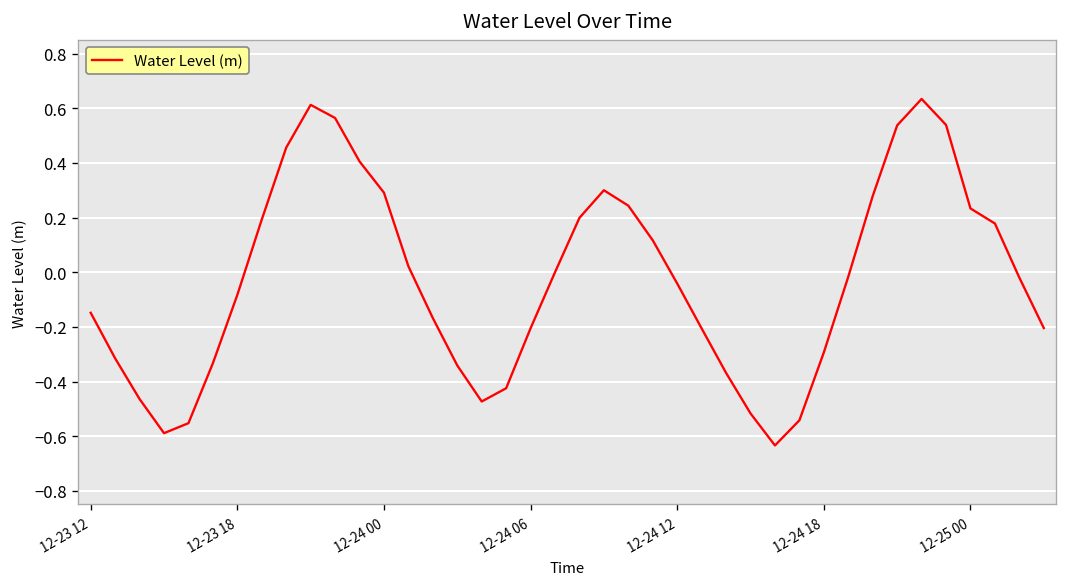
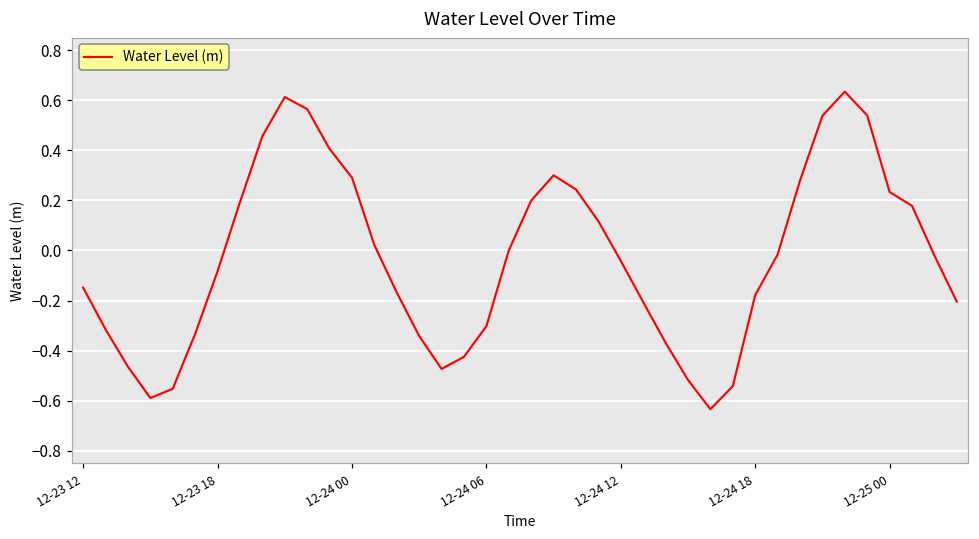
12-24 06: -0.21 -> -0.30
12-24 18: -0.29 -> -0.18
